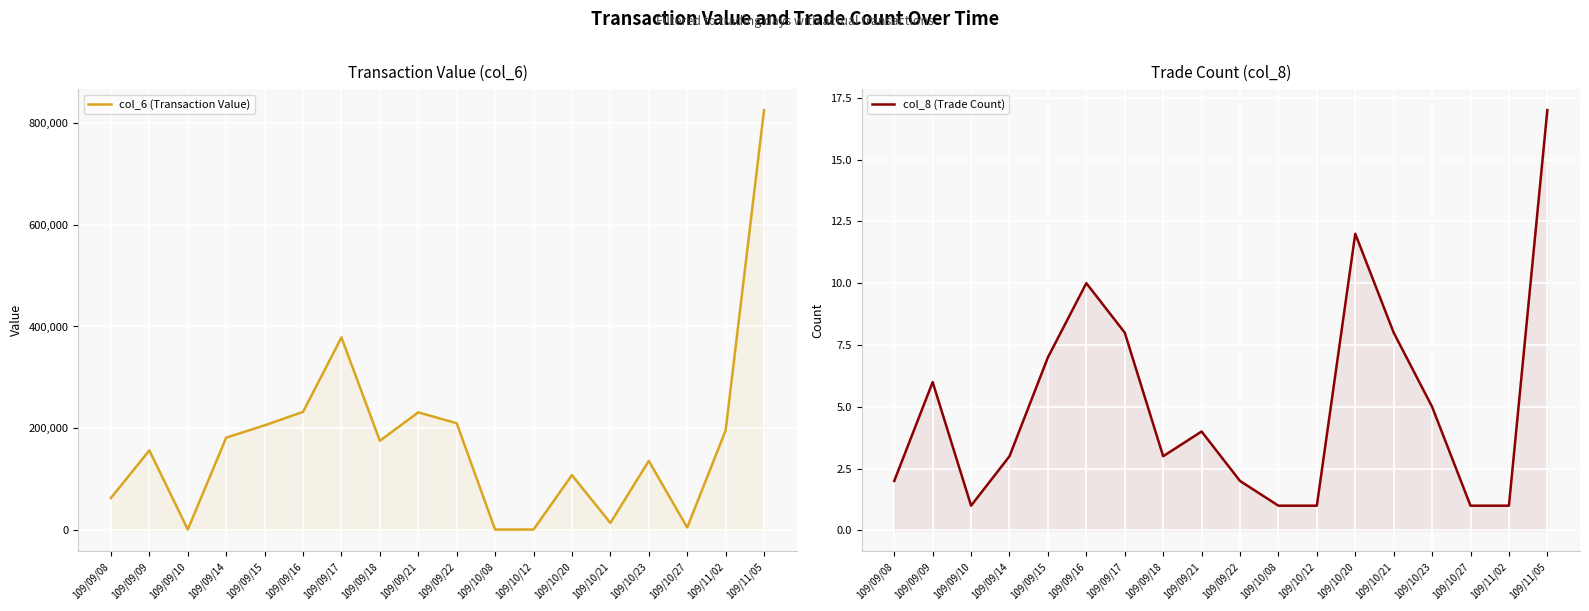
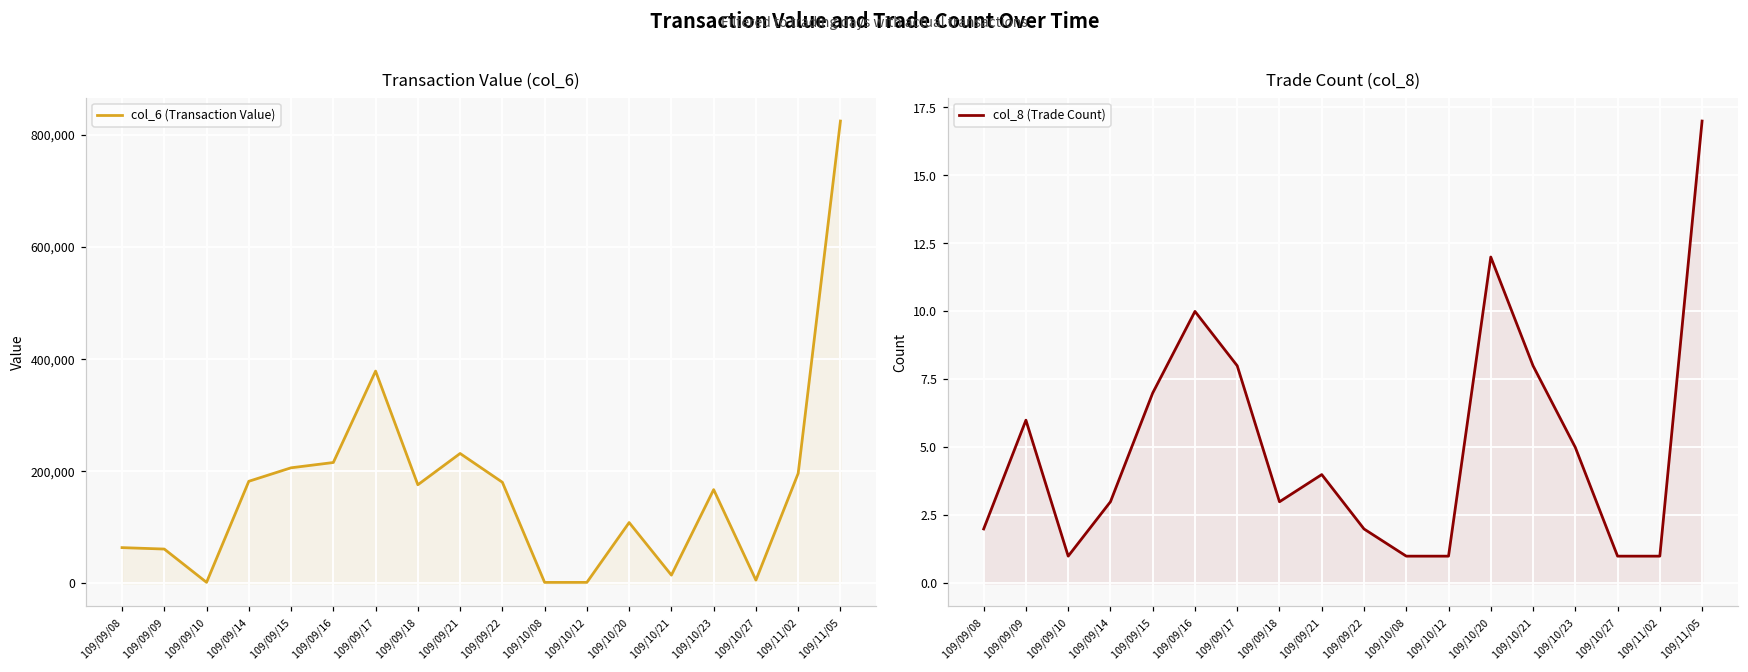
Transaction Value (col_6), 109/09/09: 160,000 -> 60,000
Transaction Value (col_6), 109/09/16: 230,000 -> 220,000
Transaction Value (col_6), 109/09/22: 210,000 -> 180,000
Transaction Value (col_6), 109/10/23: 140,000 -> 170,000
